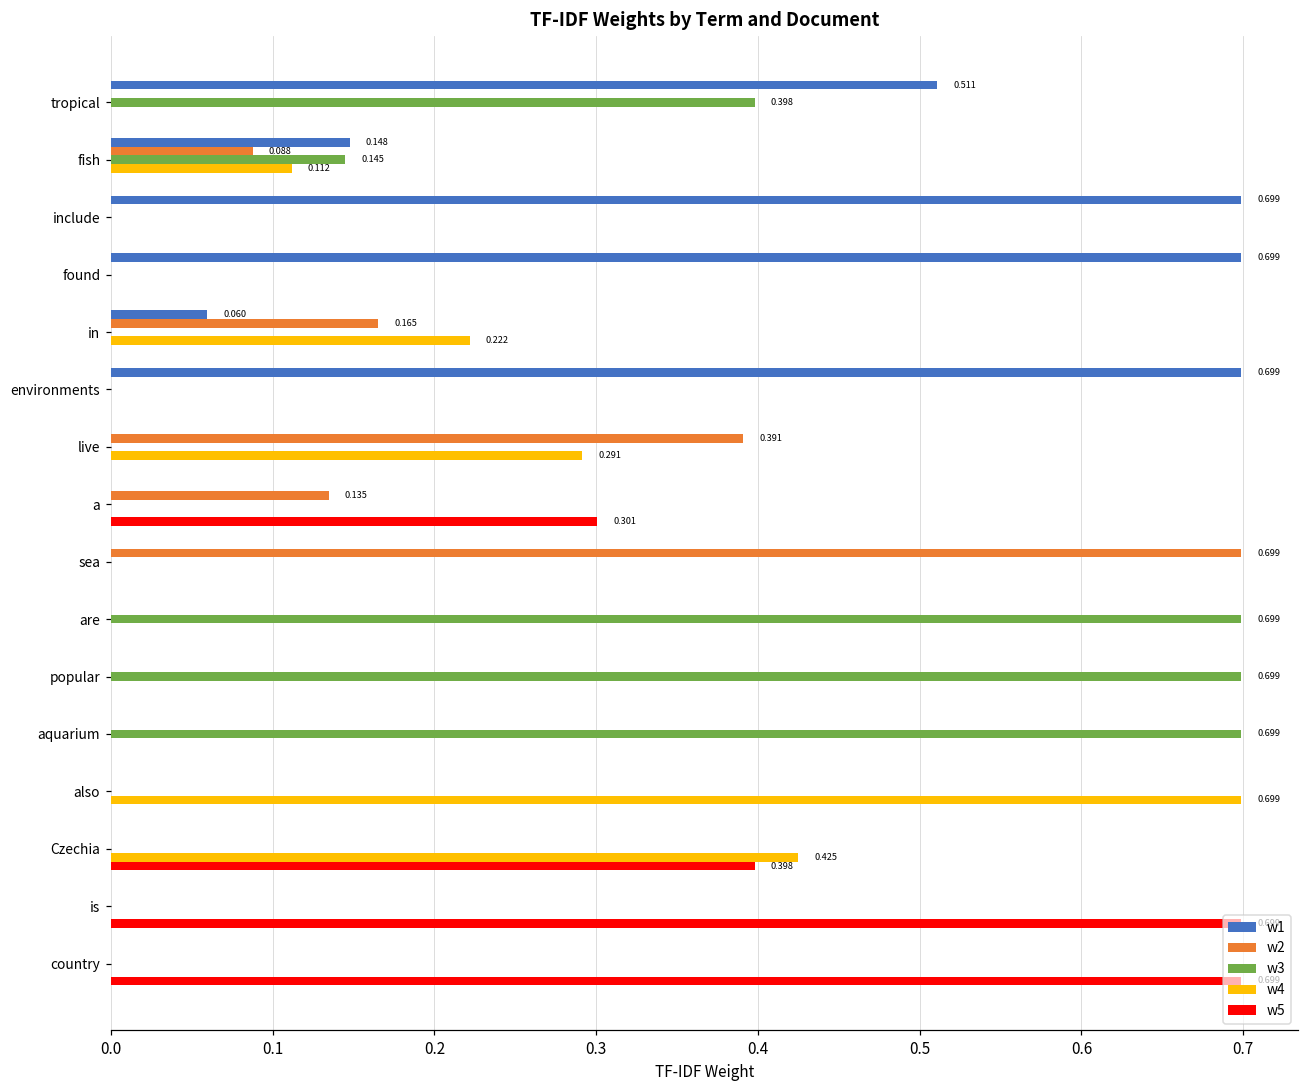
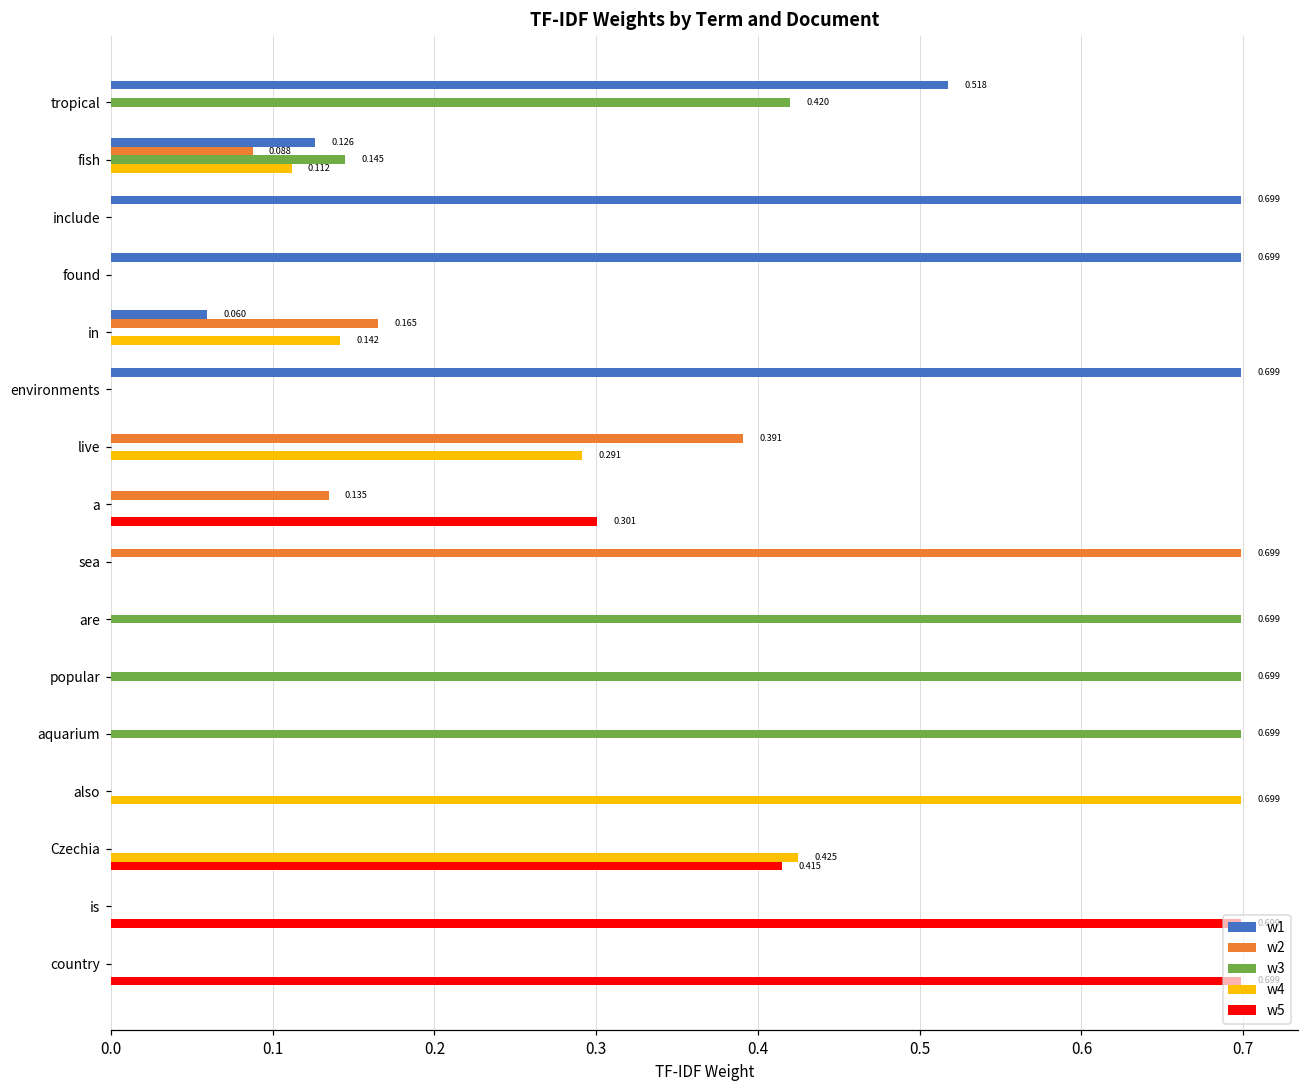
w1, tropical: 0.511 -> 0.518
w3, tropical: 0.398 -> 0.420
w1, fish: 0.148 -> 0.126
w4, in: 0.222 -> 0.142
w5, Czechia: 0.398 -> 0.415
